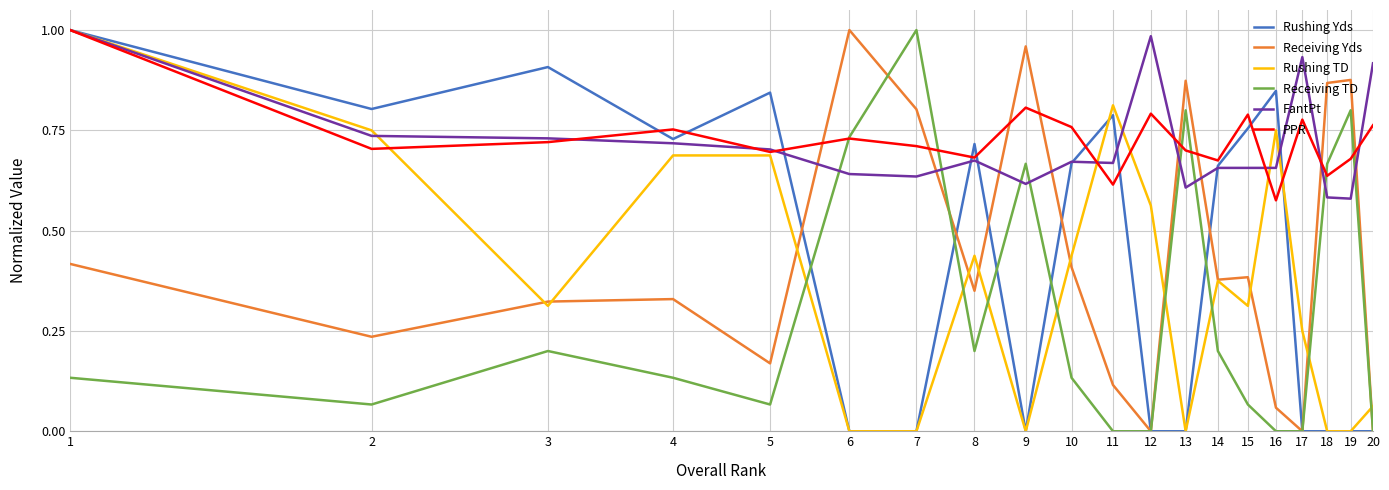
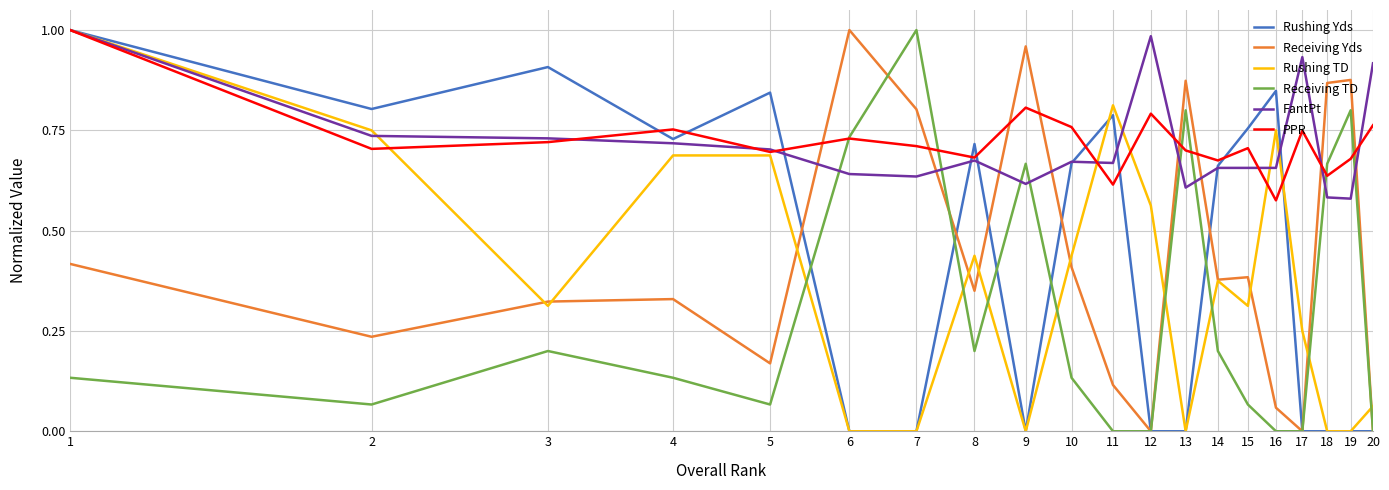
PPR, 15: 0.79 -> 0.71
PPR, 17: 0.78 -> 0.75
